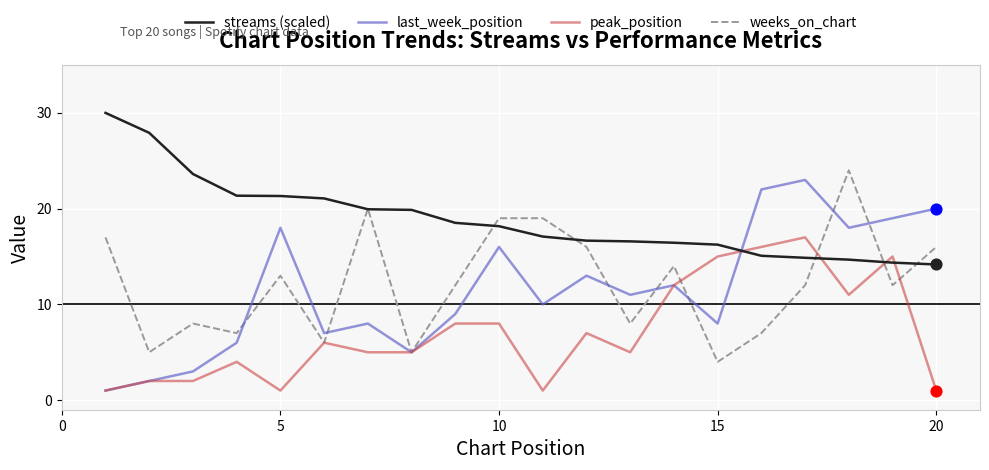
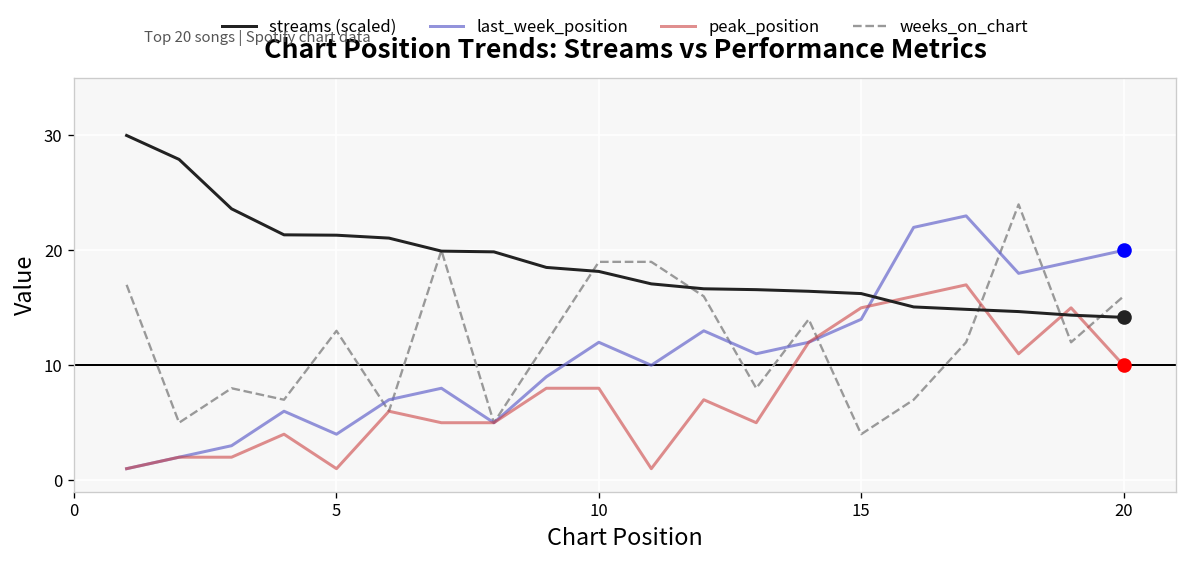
last_week_position, 5: 18 -> 4
last_week_position, 10: 16 -> 12
last_week_position, 15: 8 -> 14
peak_position, 20: 1 -> 10
